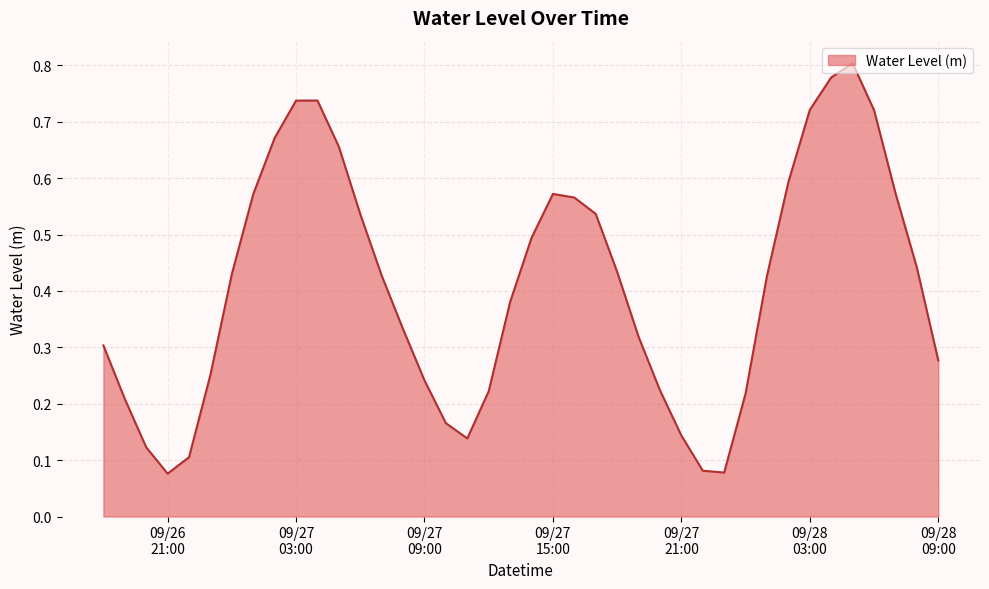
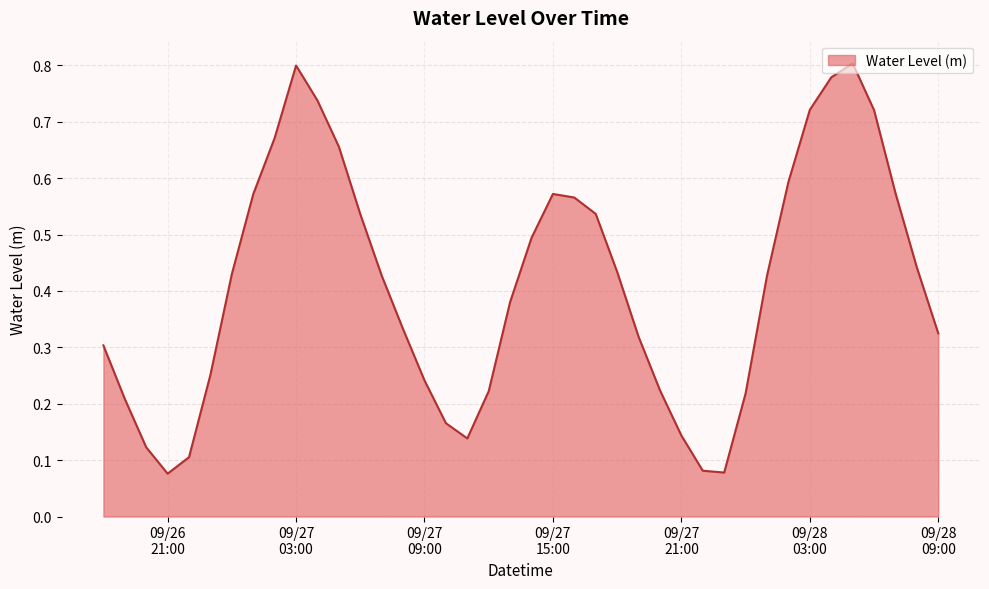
09/27 03:00: 0.74 -> 0.80
09/28 09:00: 0.28 -> 0.32
